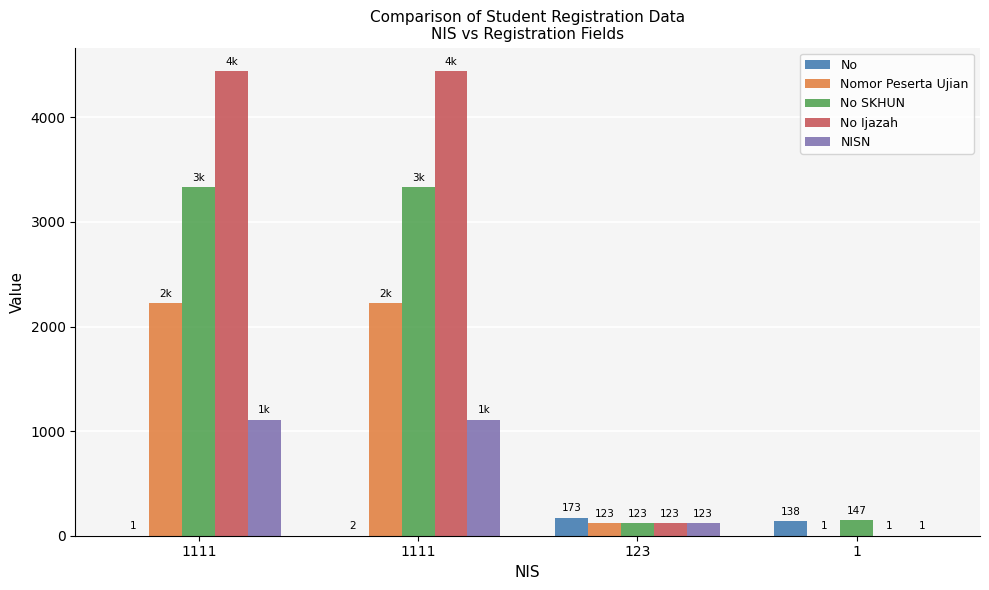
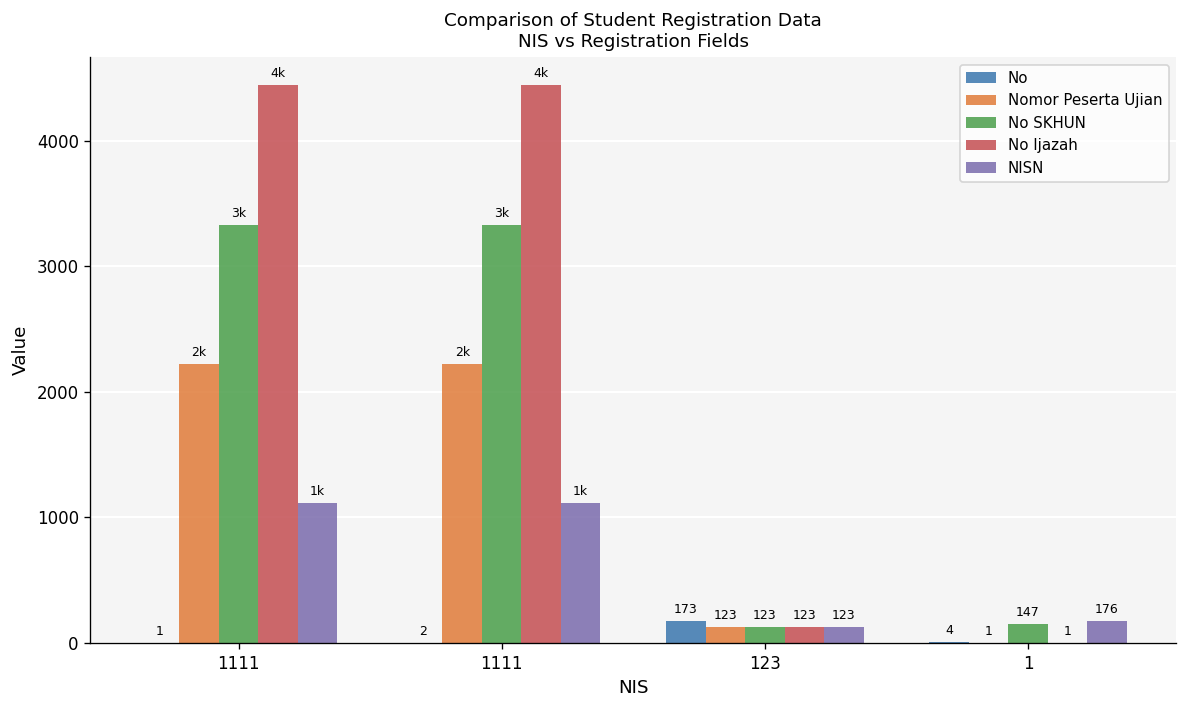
No, 1: 138 -> 4
NISN, 1: 1 -> 176
